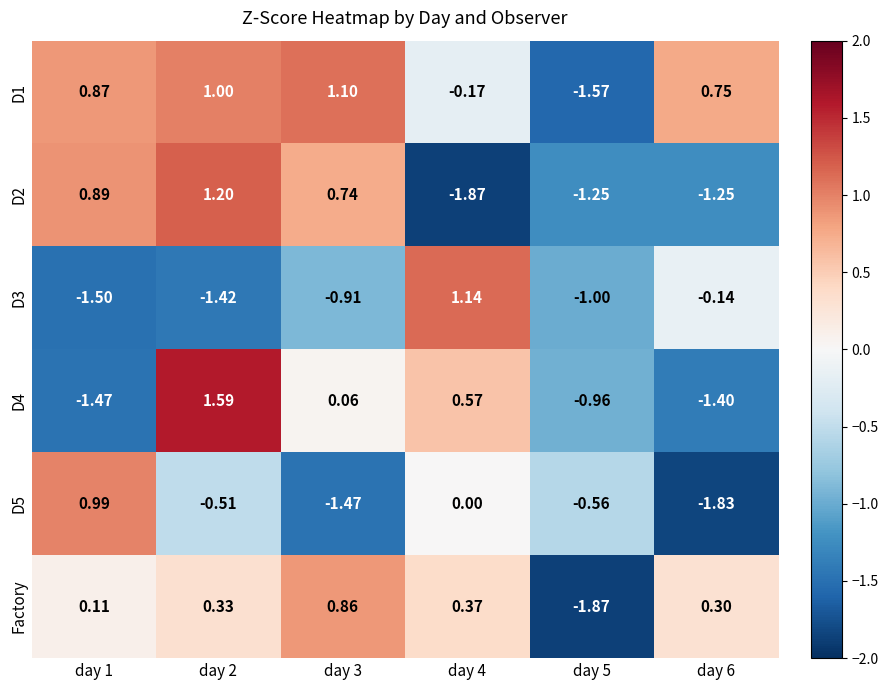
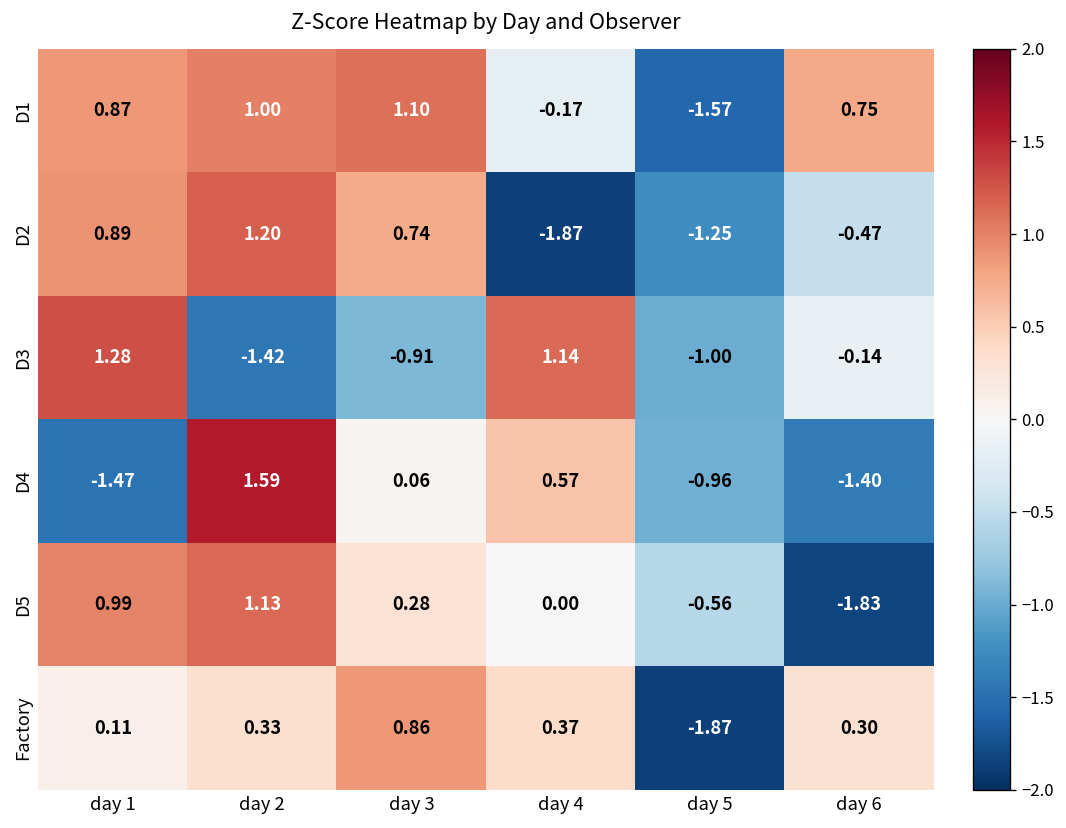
D2, day 6: -1.25 -> -0.47
D3, day 1: -1.50 -> 1.28
D5, day 2: -0.51 -> 1.13
D5, day 3: -1.47 -> 0.28
